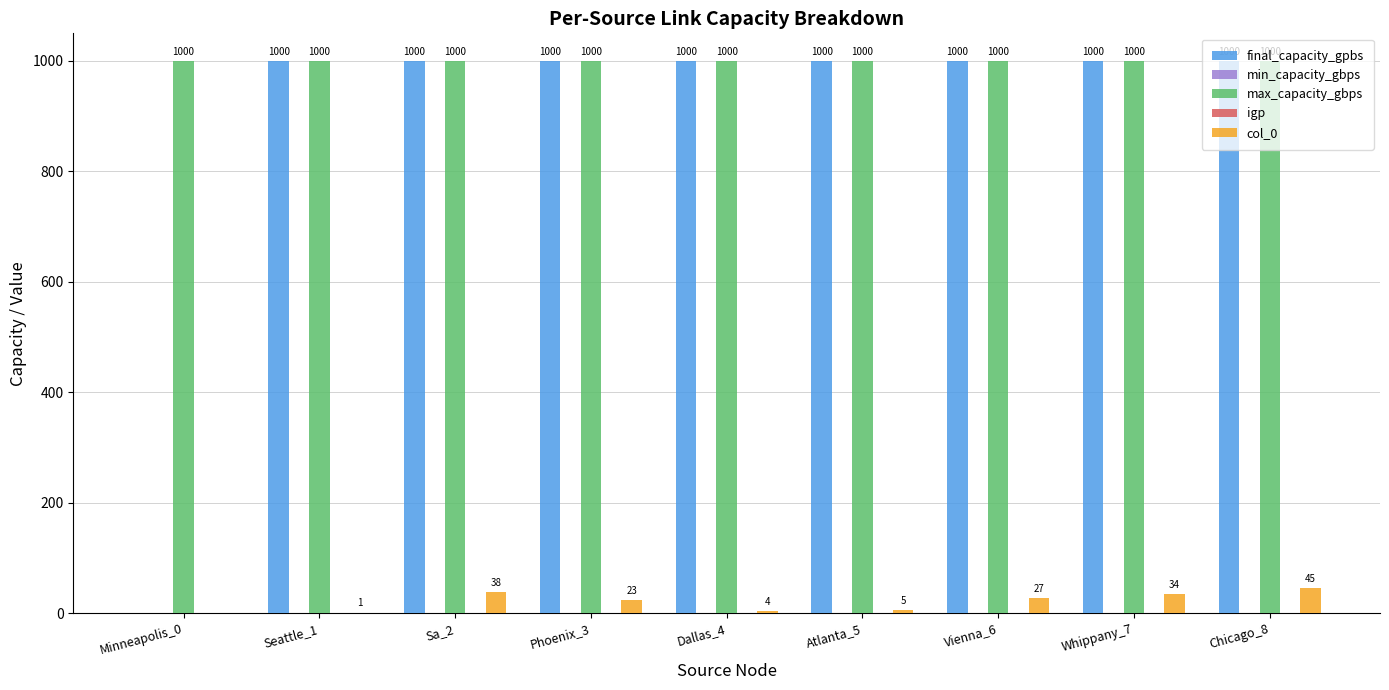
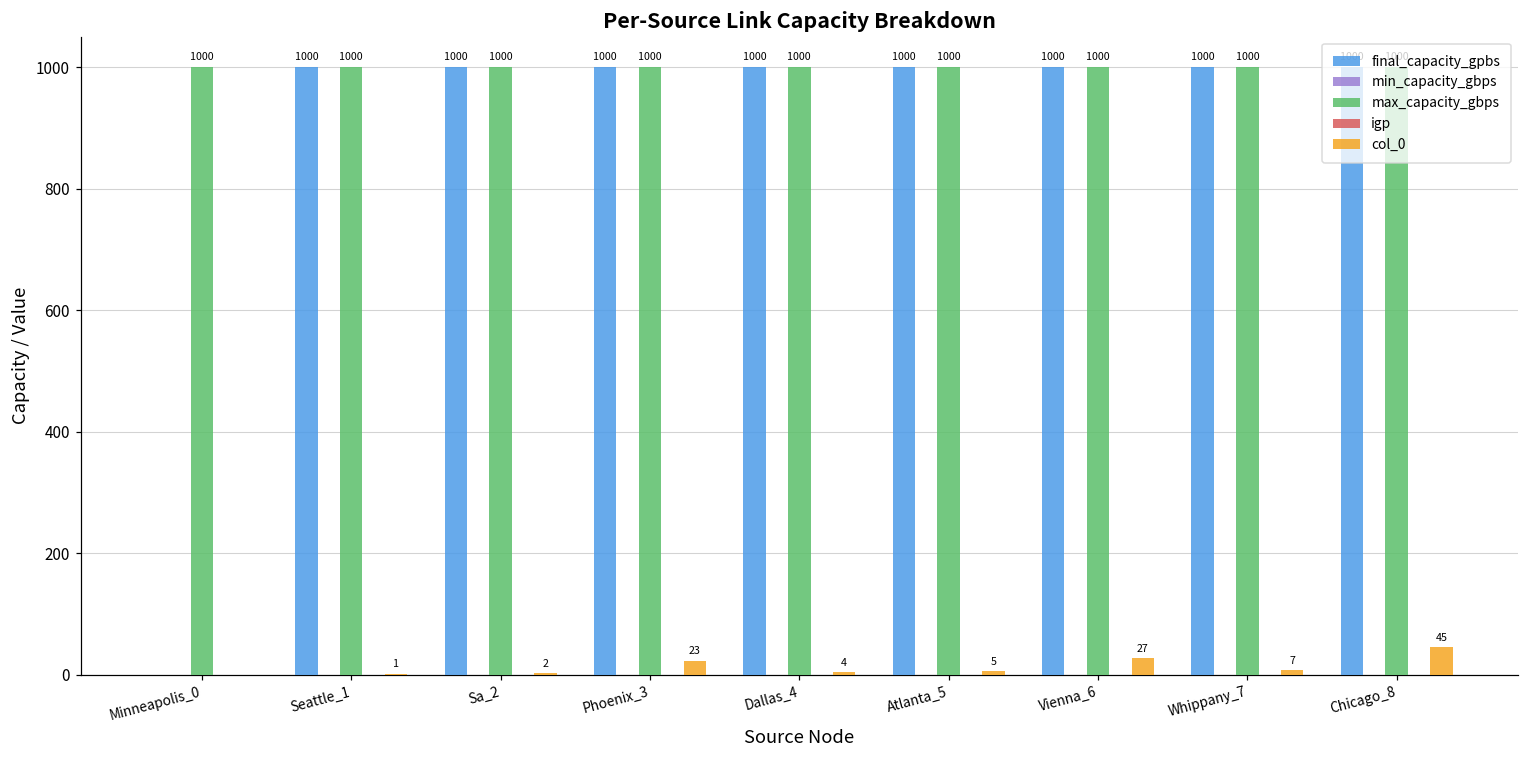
col_0, Sa_2: 38 -> 2
col_0, Whippany_7: 34 -> 7
